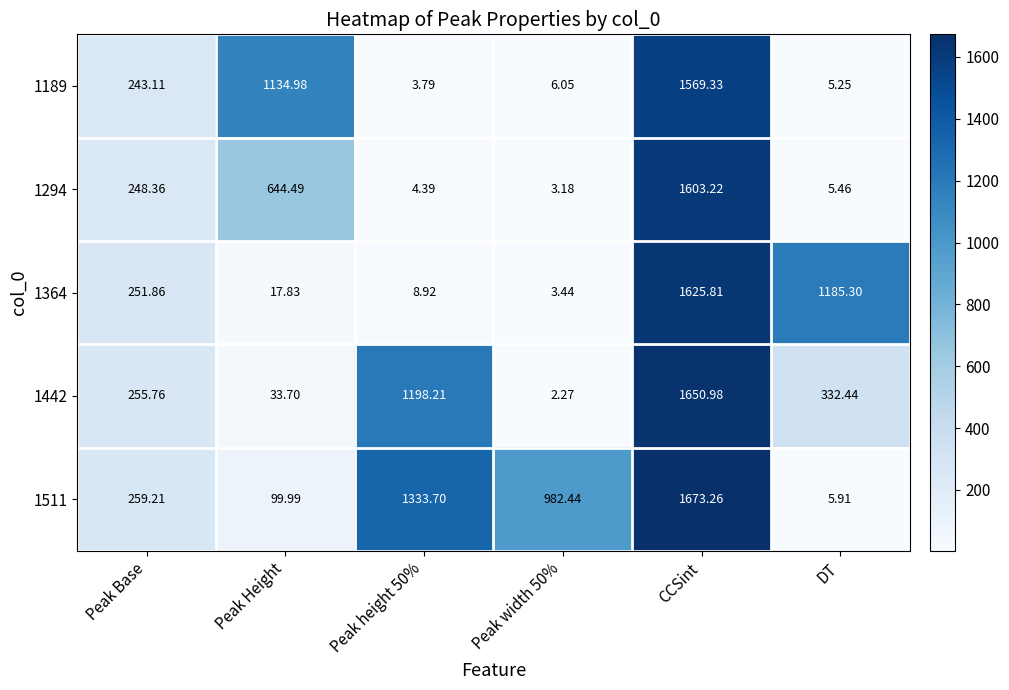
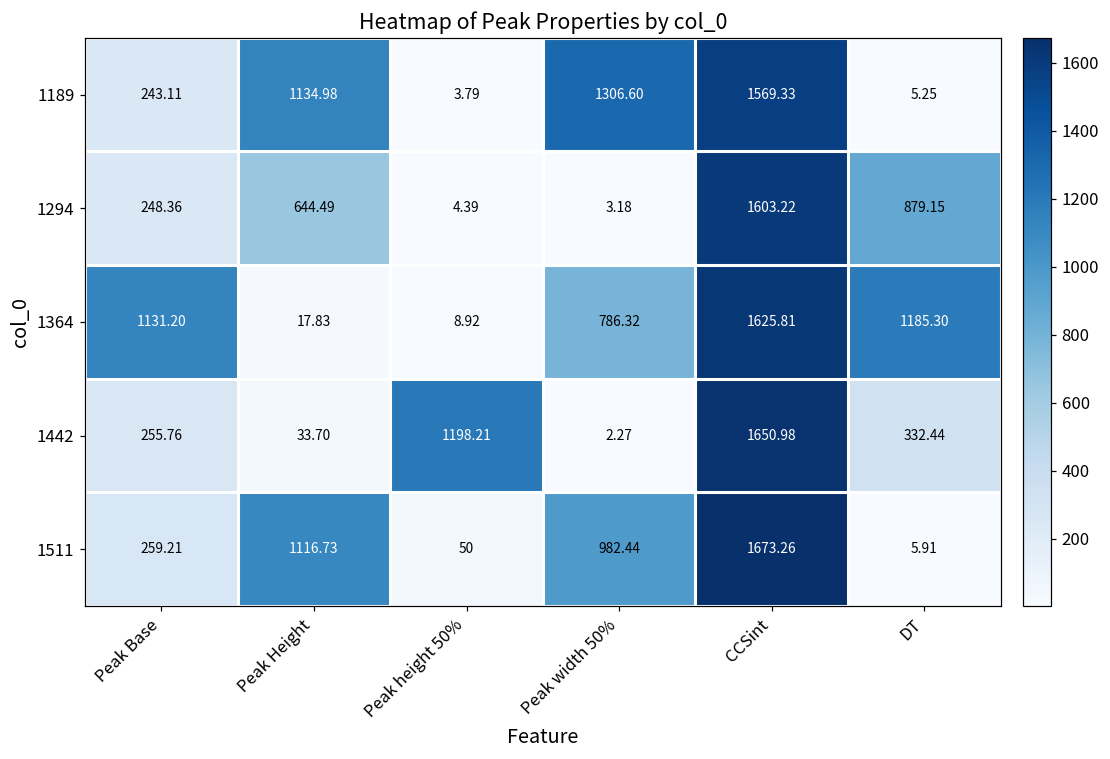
1189, Peak width 50%: 6.05 -> 1306.60
1294, DT: 5.46 -> 879.15
1364, Peak Base: 251.86 -> 1131.20
1364, Peak width 50%: 3.44 -> 786.32
1511, Peak Height: 99.99 -> 1116.73
1511, Peak height 50%: 1333.70 -> 50
